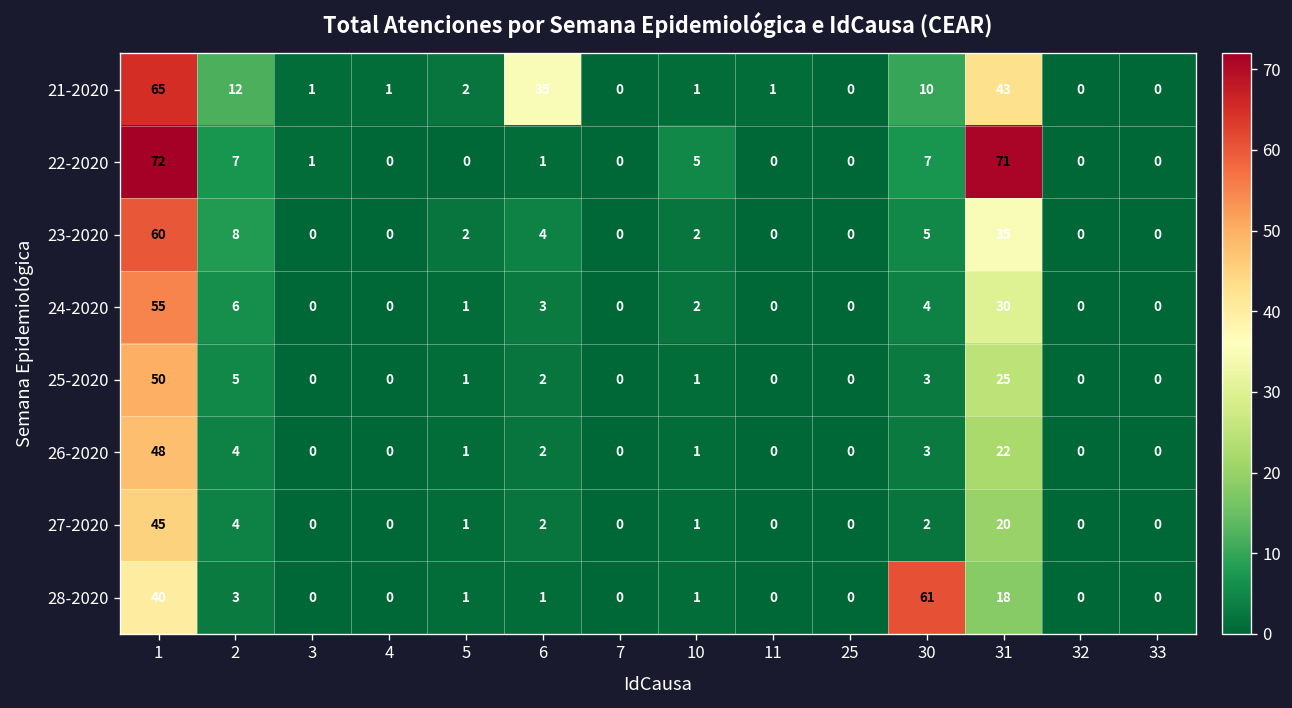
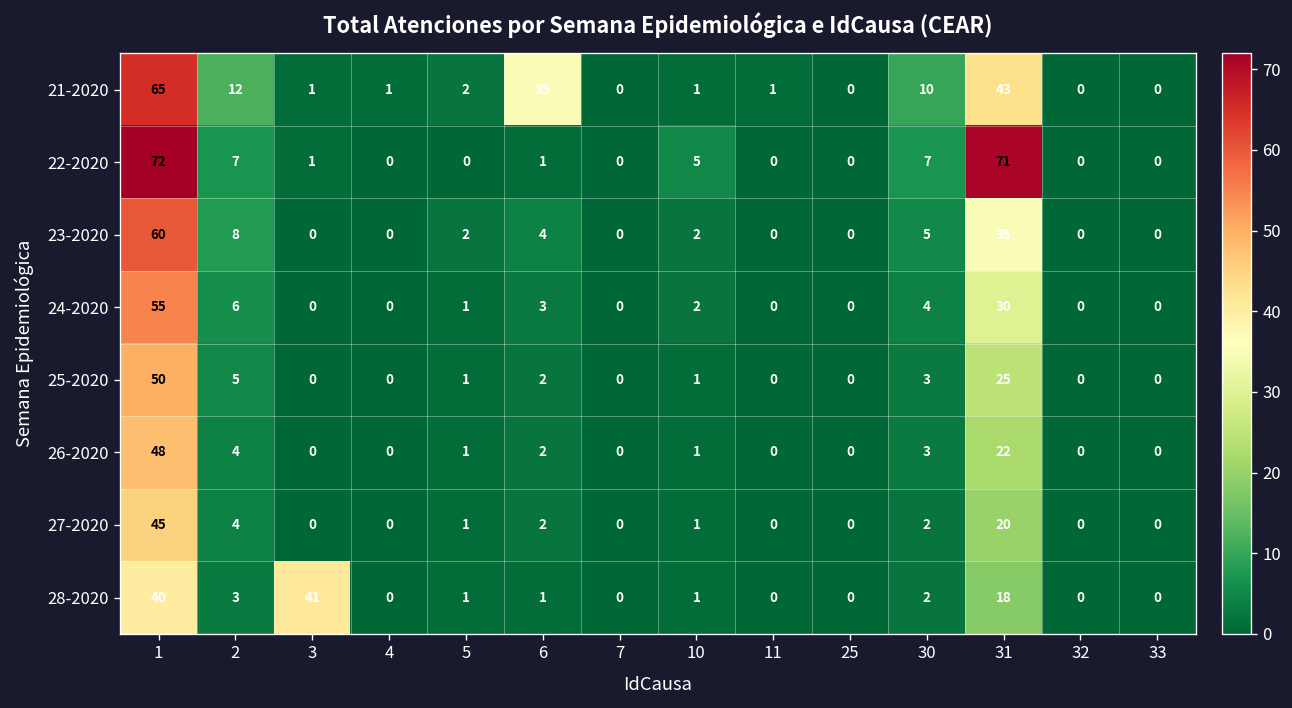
28-2020, 3: 0 -> 41
28-2020, 30: 61 -> 2
